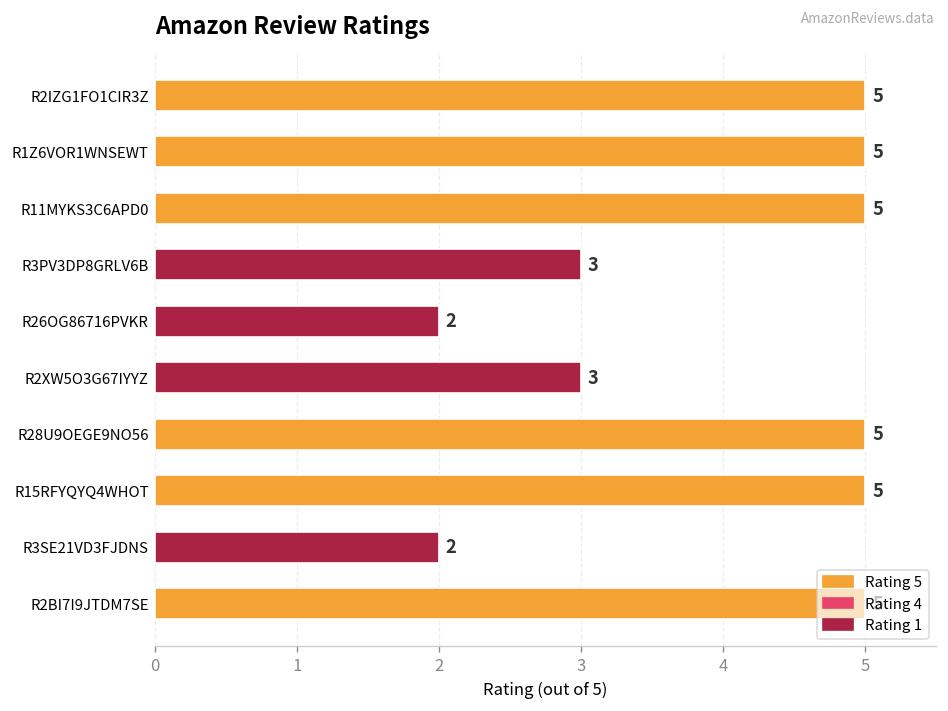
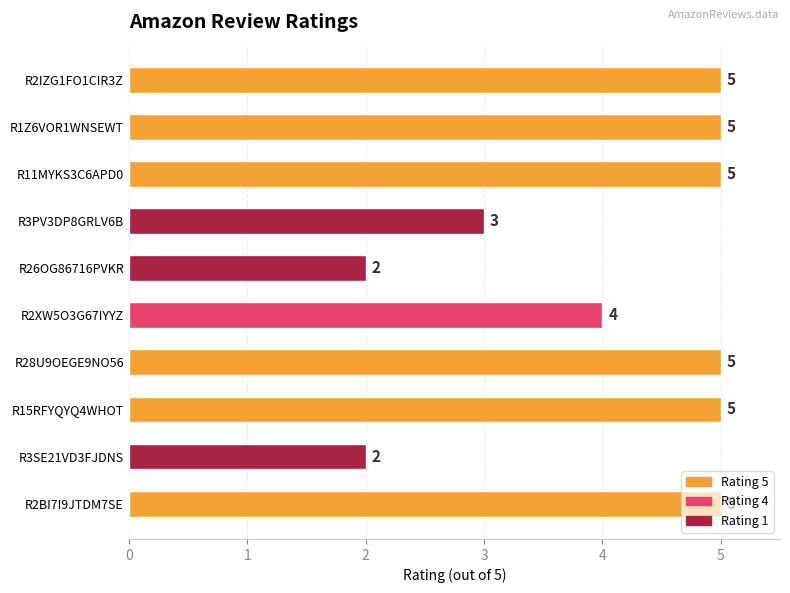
R2XW5O3G67IYYZ: 3 -> 4
